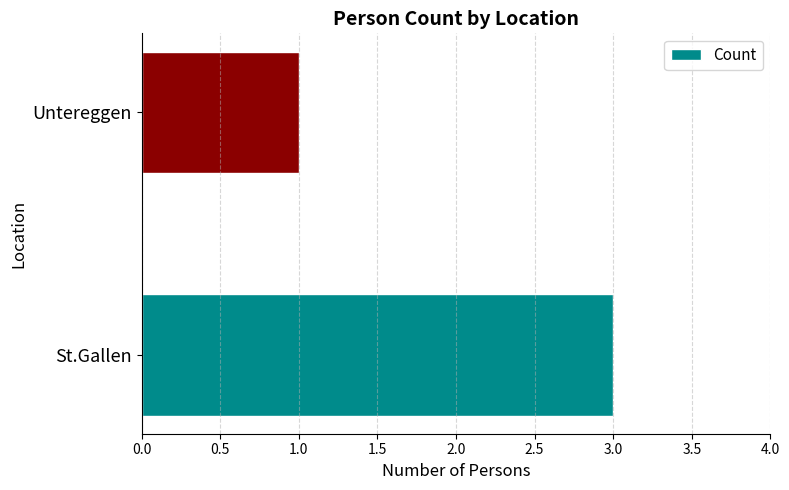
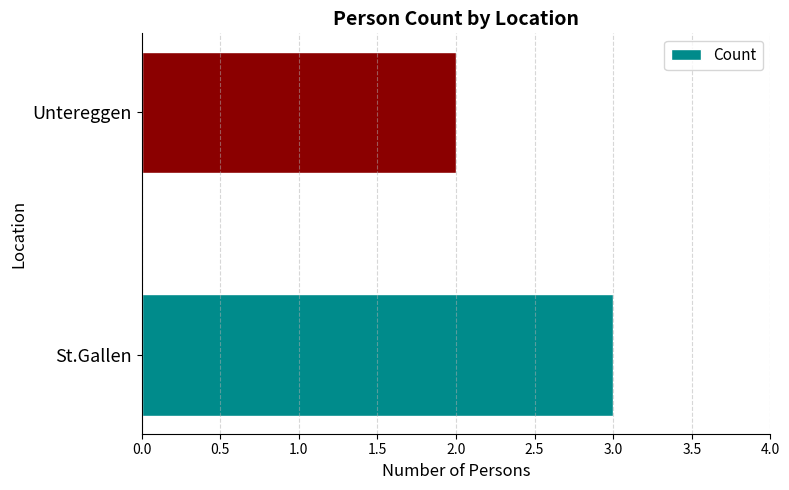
Untereggen: 1 -> 2
